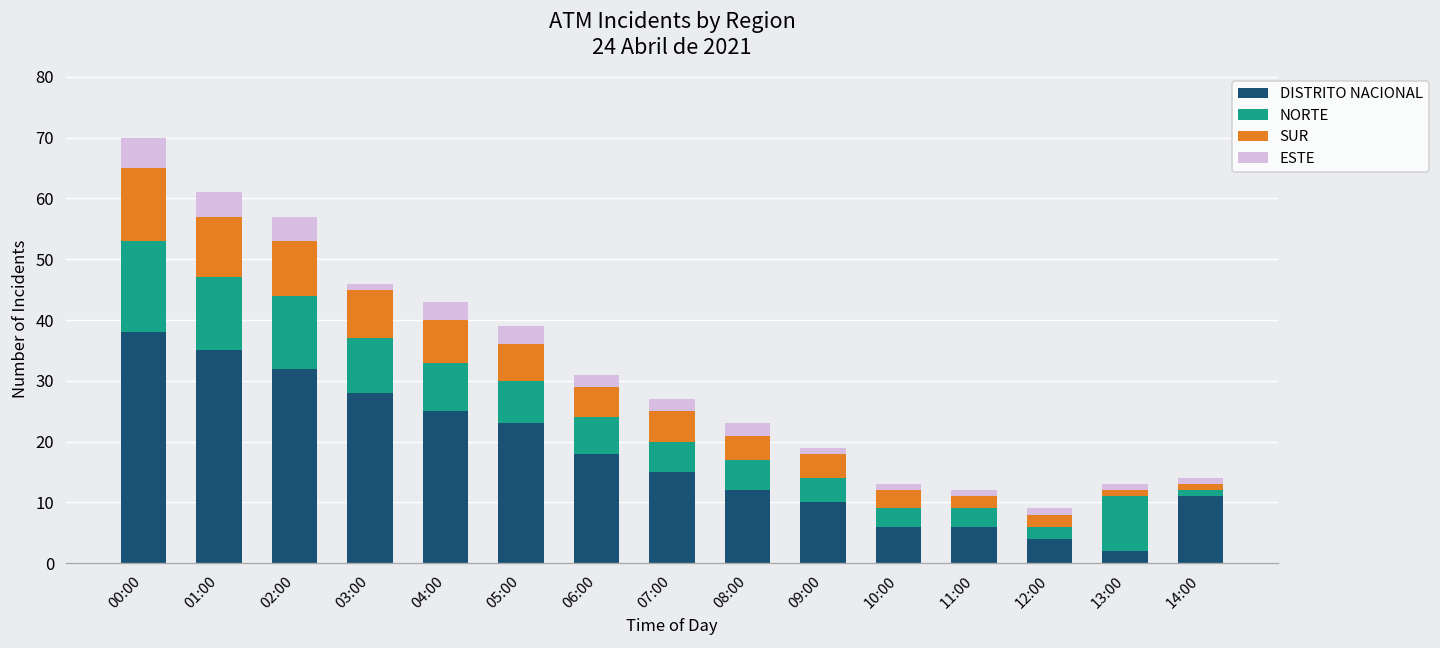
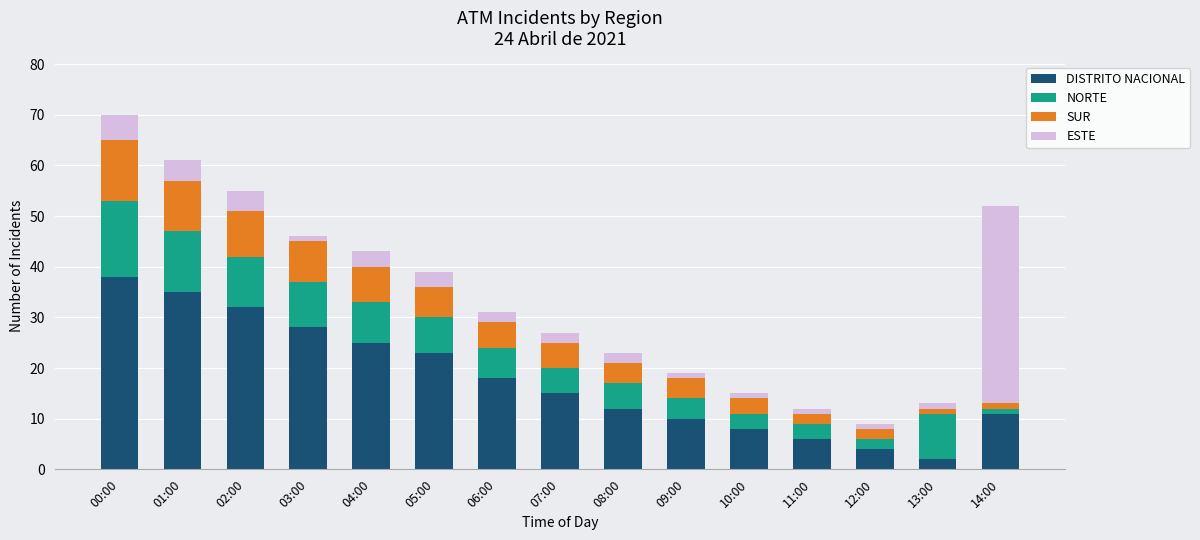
NORTE, 02:00: 12 -> 10
DISTRITO NACIONAL, 10:00: 6 -> 8
ESTE, 14:00: 1 -> 39
